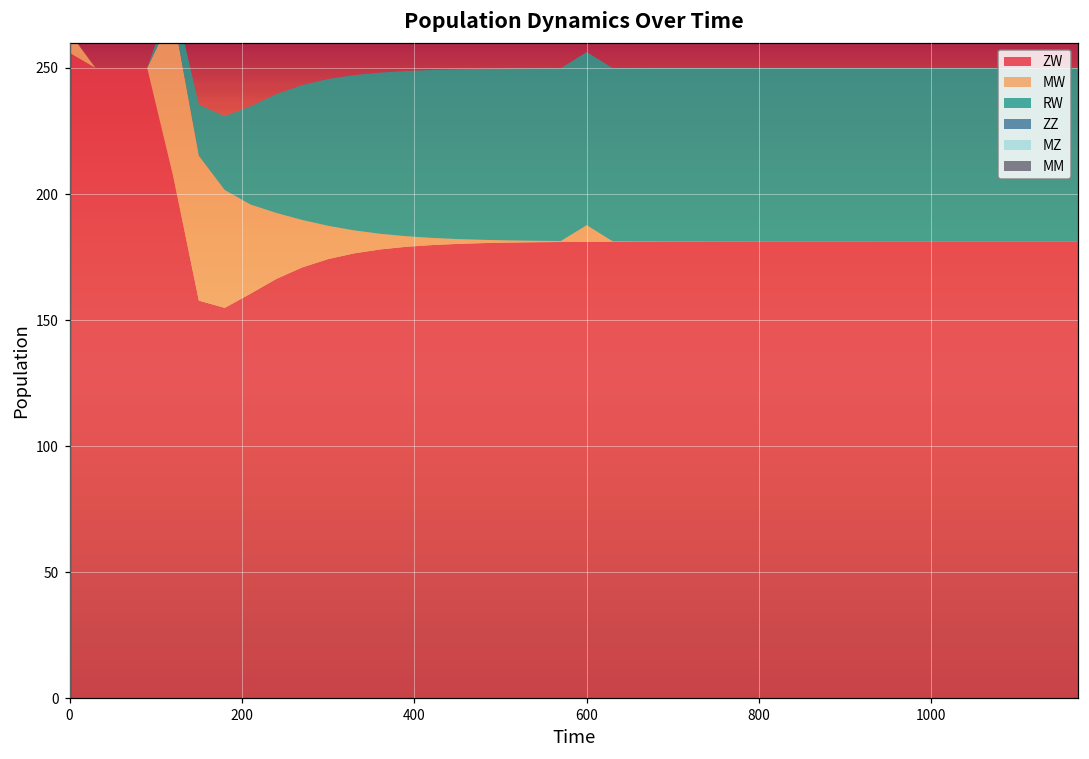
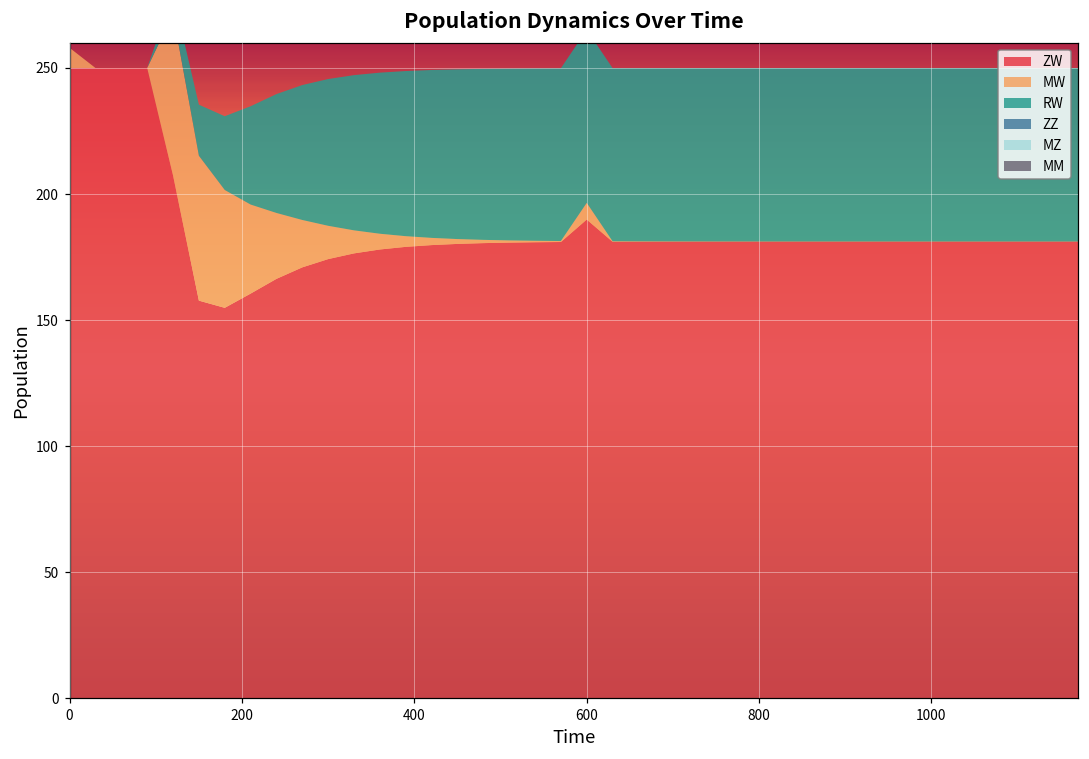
ZW, 0: 256 -> 250
ZW, 600: 181 -> 190
